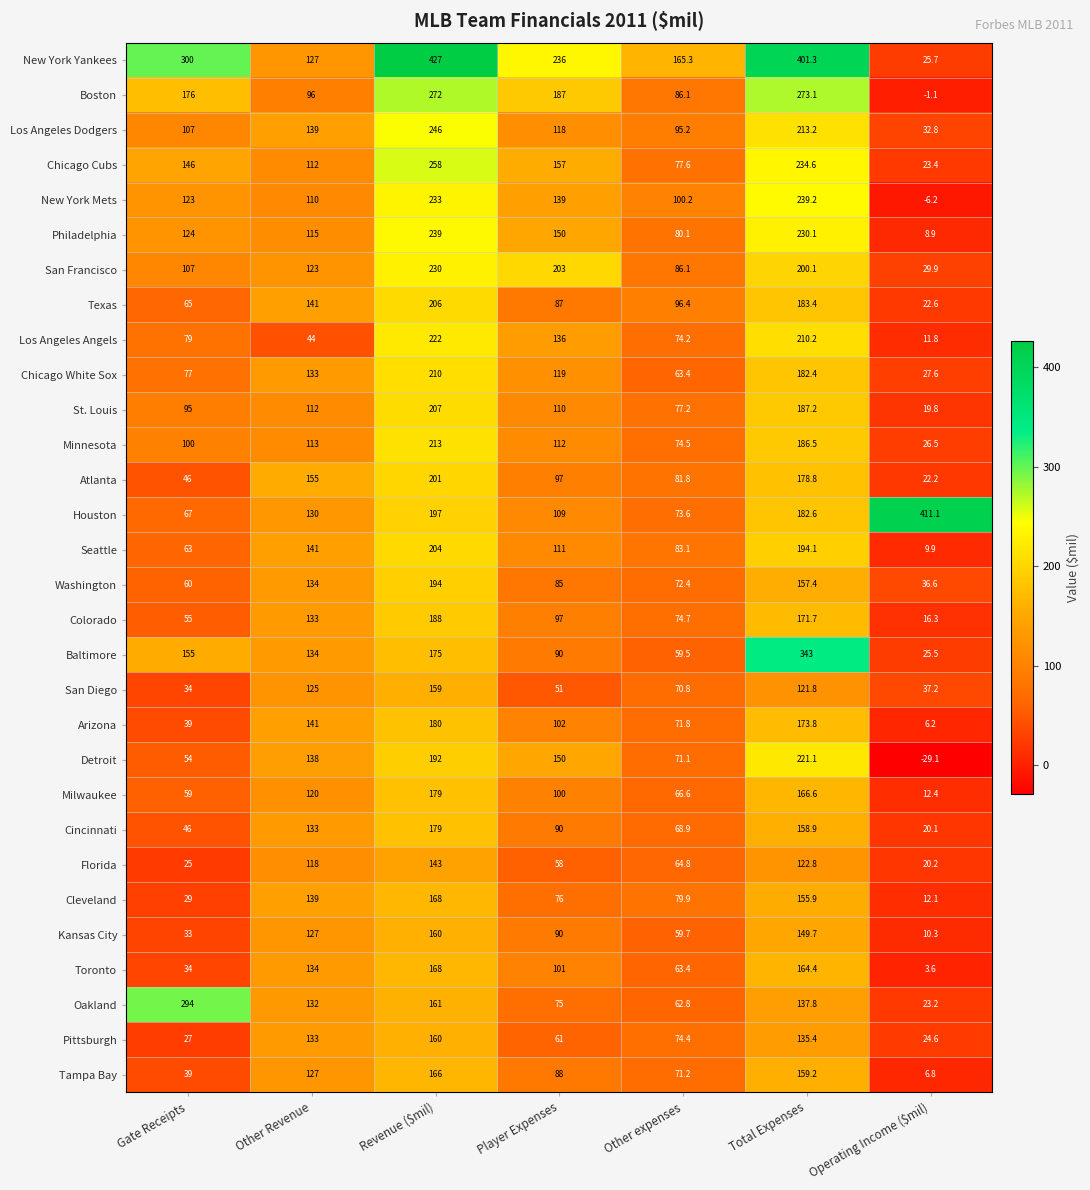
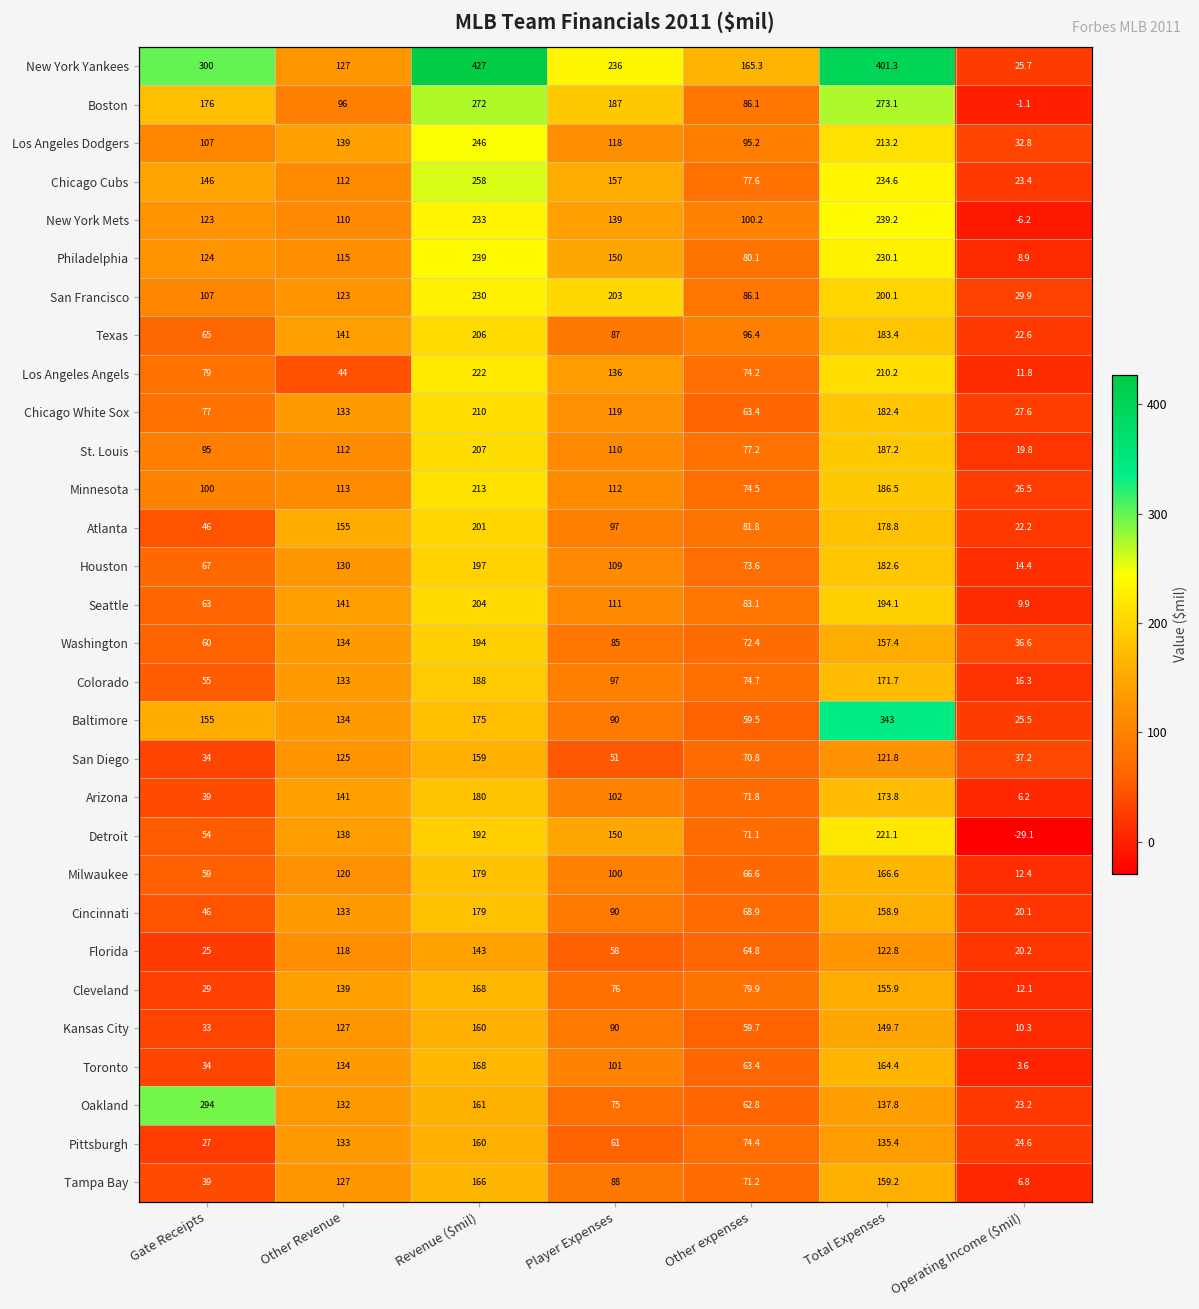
Houston, Operating Income ($mil): 411.1 -> 14.4
